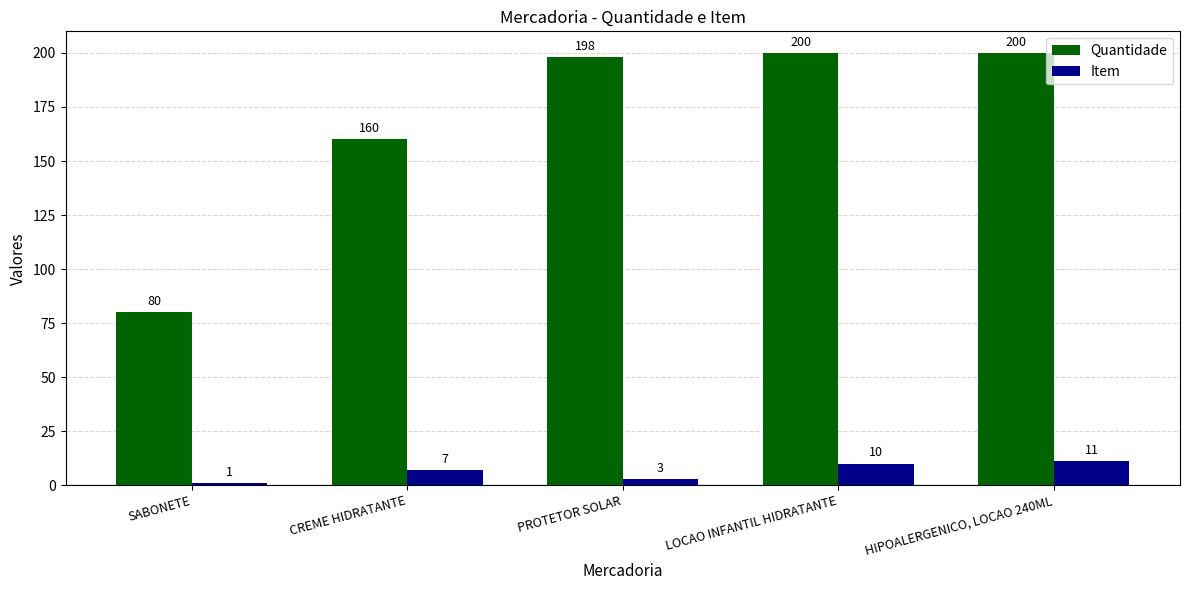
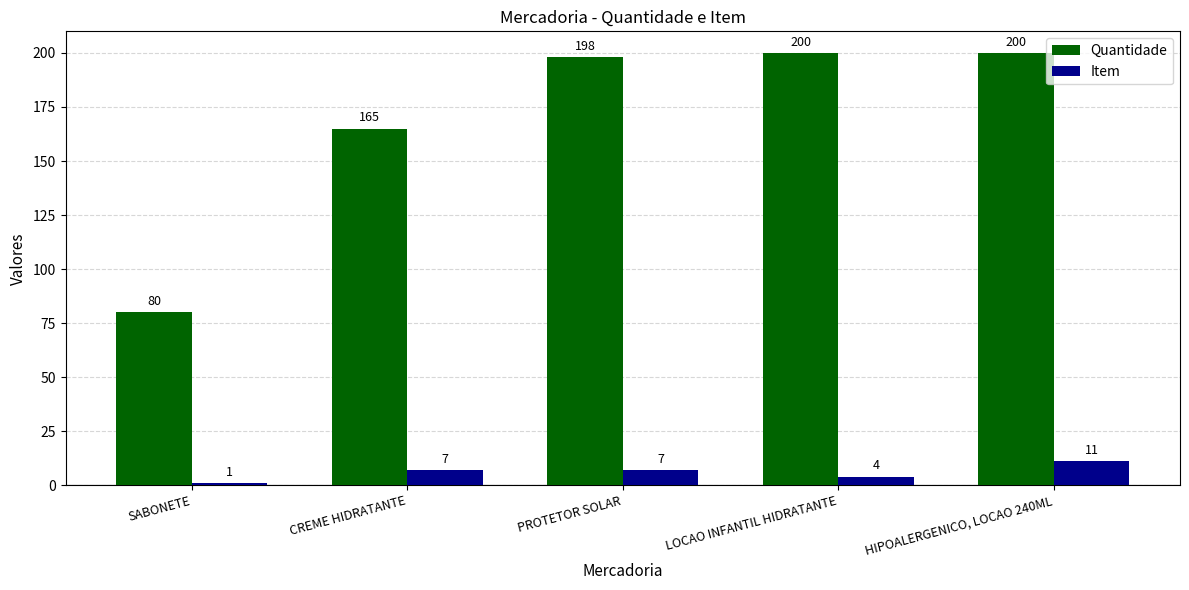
Quantidade, CREME HIDRATANTE: 160 -> 165
Item, PROTETOR SOLAR: 3 -> 7
Item, LOCAO INFANTIL HIDRATANTE: 10 -> 4
